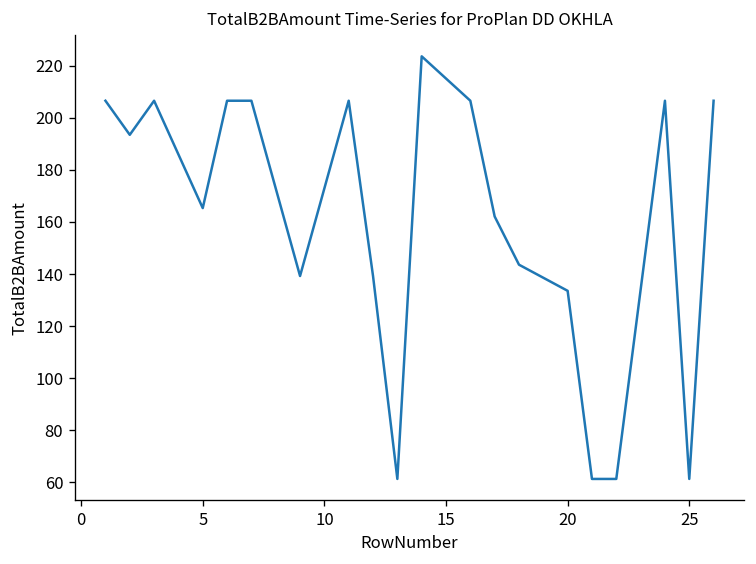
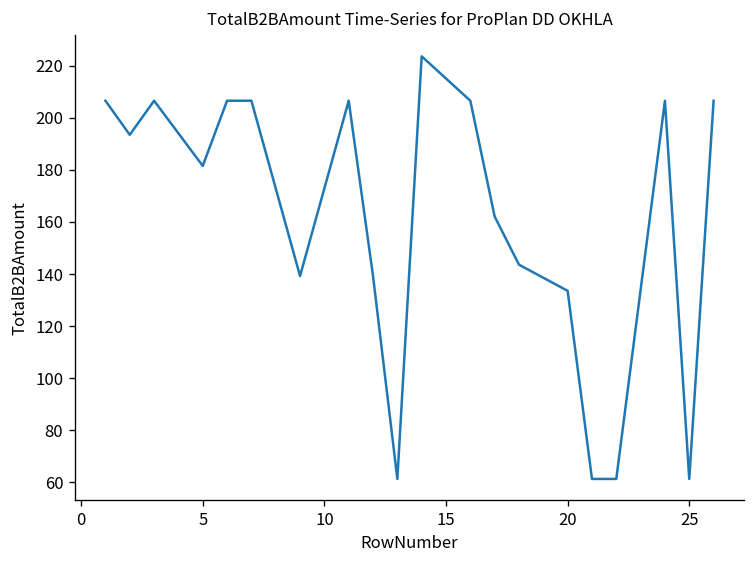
5: 165 -> 182
